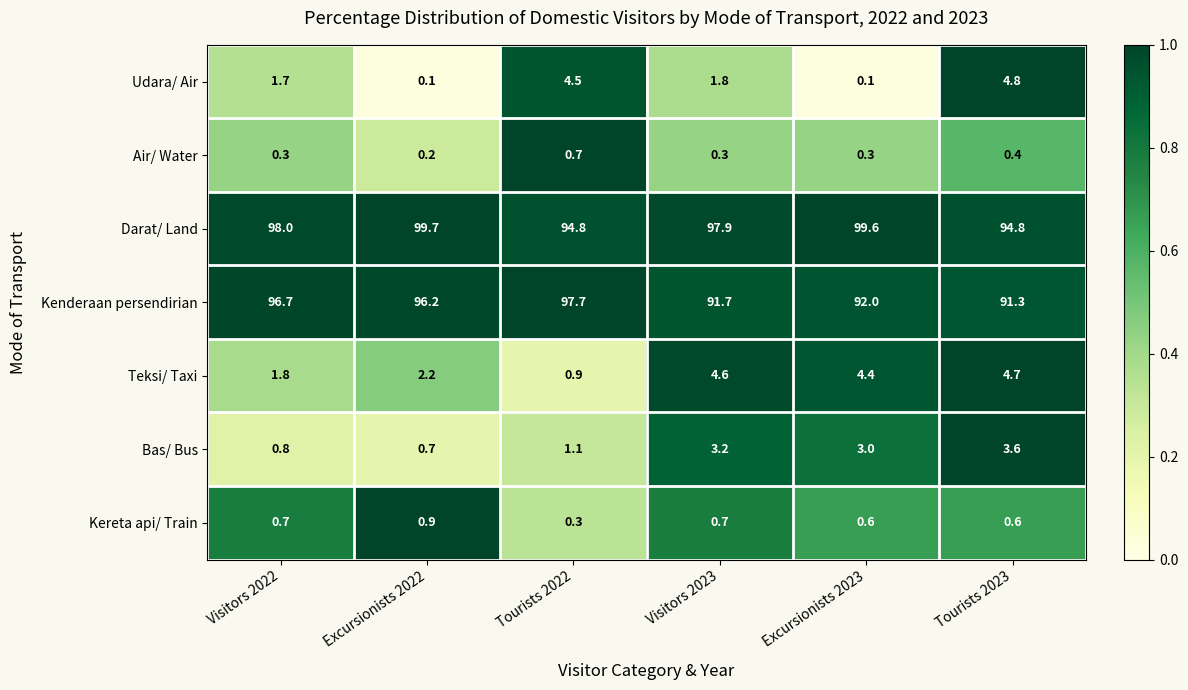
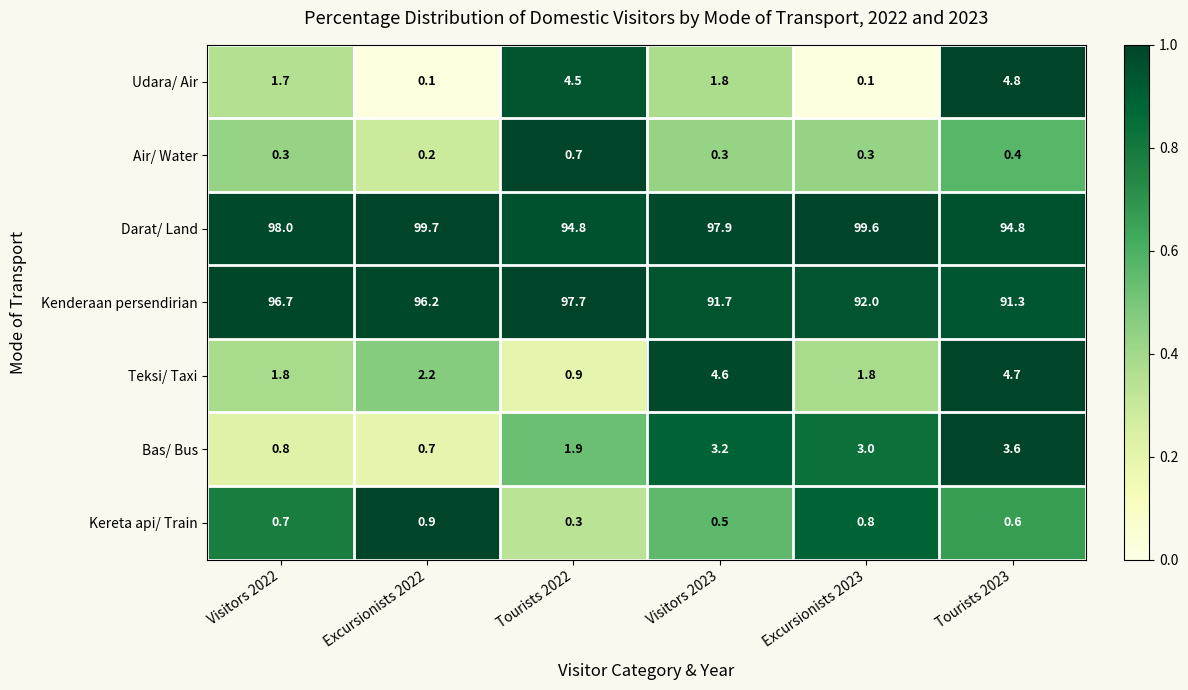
Teksi/ Taxi, Excursionists 2023: 4.4 -> 1.8
Bas/ Bus, Tourists 2022: 1.1 -> 1.9
Kereta api/ Train, Visitors 2023: 0.7 -> 0.5
Kereta api/ Train, Excursionists 2023: 0.6 -> 0.8
